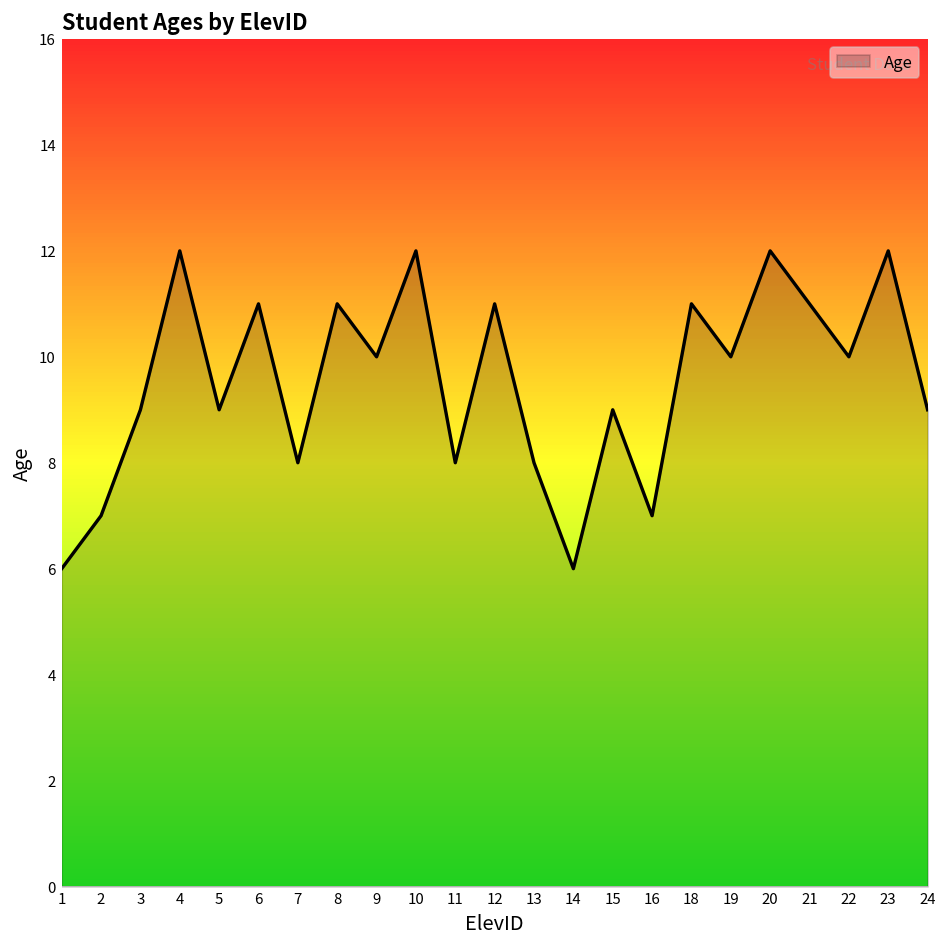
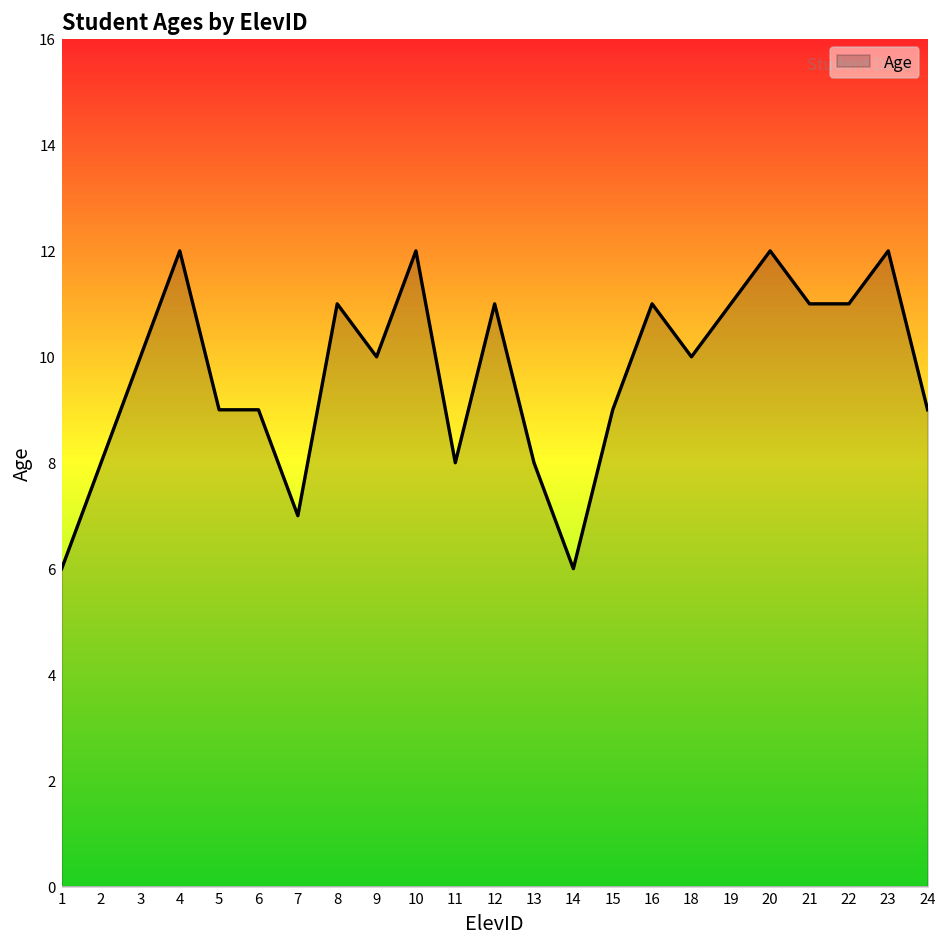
2: 7 -> 8
3: 9 -> 10
6: 11 -> 9
7: 8 -> 7
16: 7 -> 11
18: 11 -> 10
19: 10 -> 11
22: 10 -> 11
